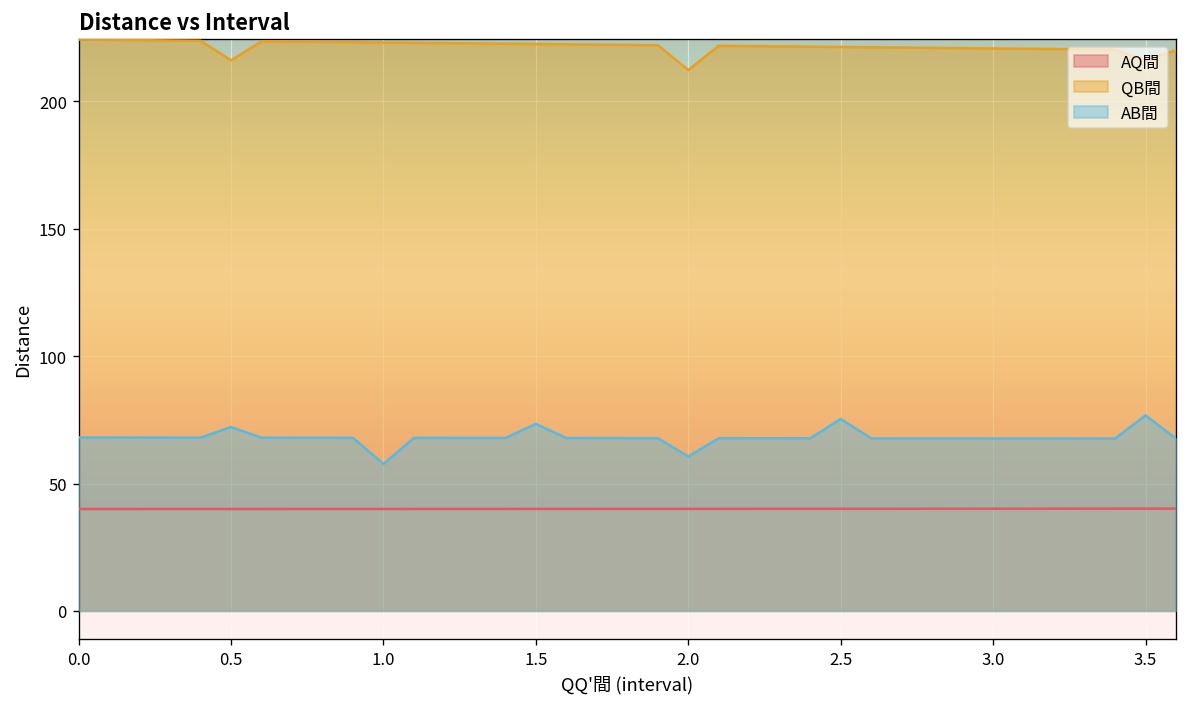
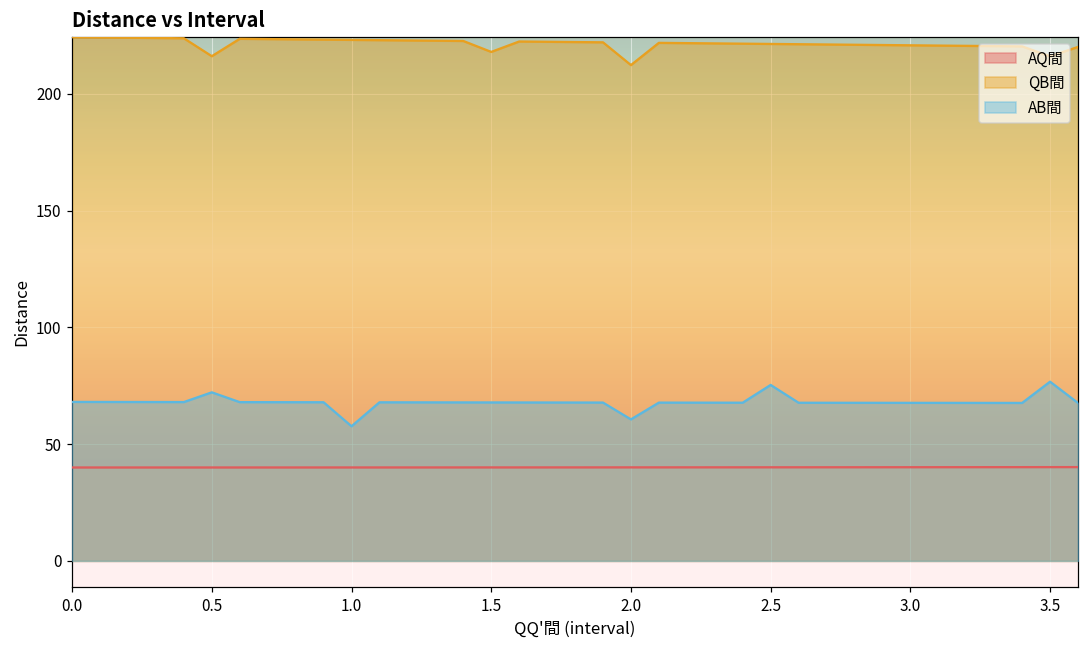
QB間, 1.5: 223 -> 218
AB間, 1.5: 73 -> 68
